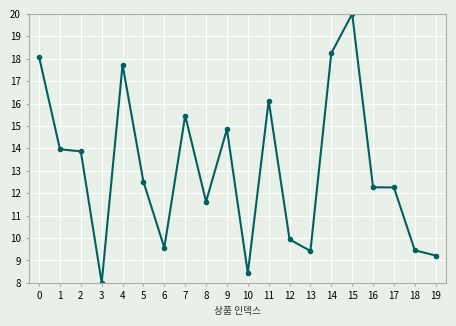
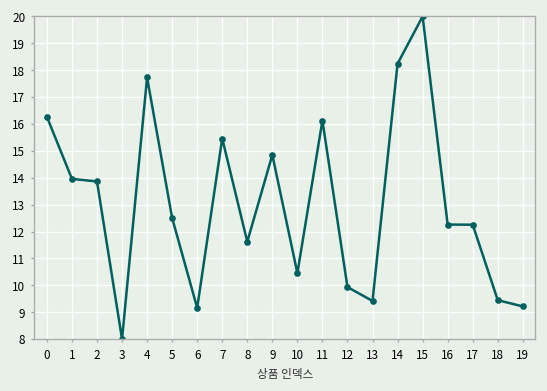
0: 18.1 -> 16.3
6: 9.6 -> 9.2
10: 8.4 -> 10.5
